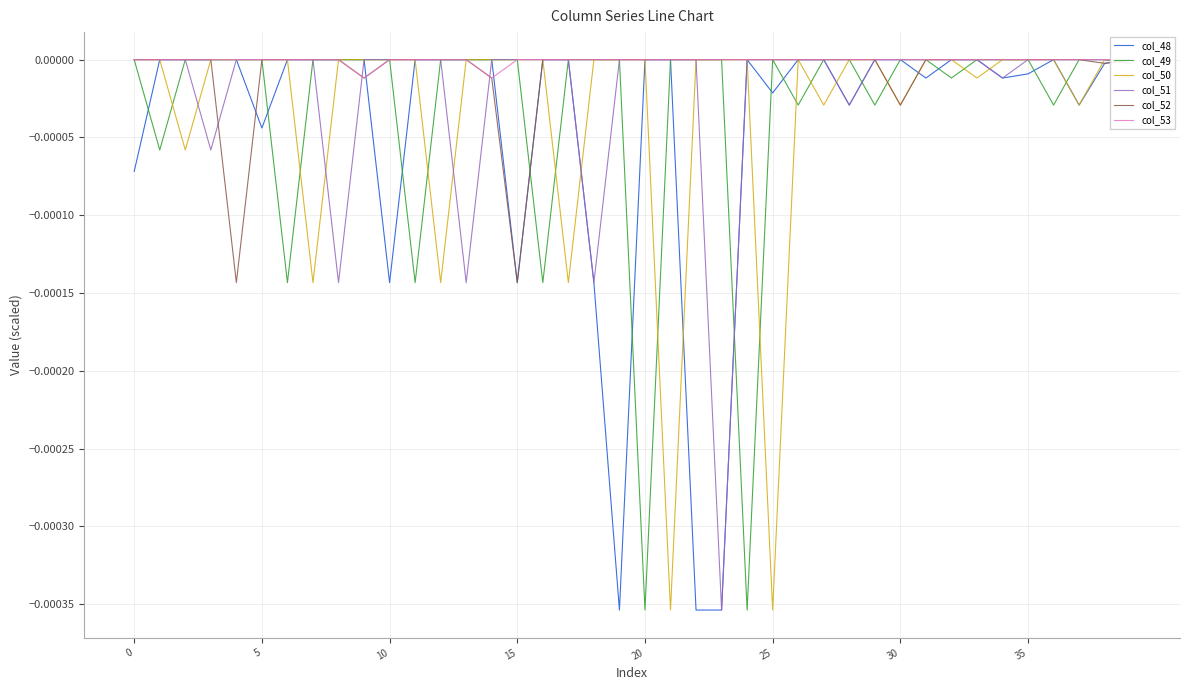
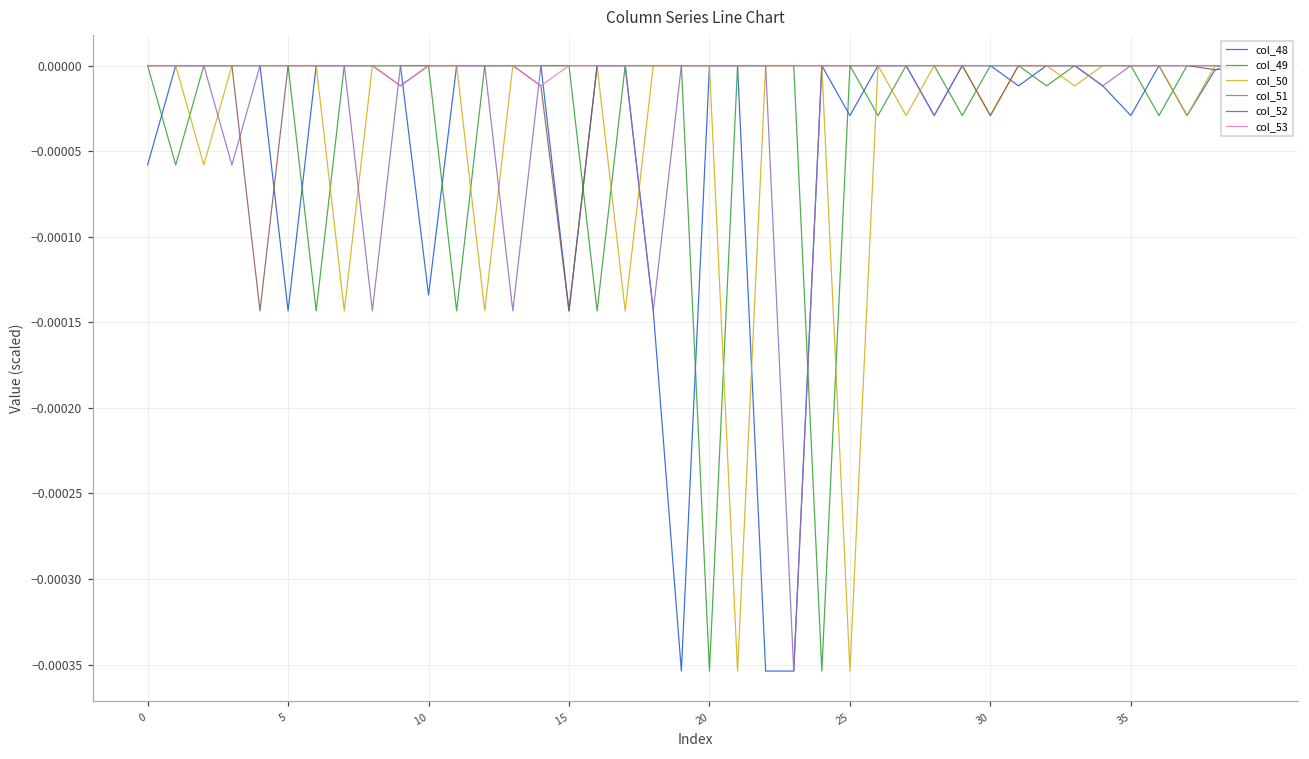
col_48, 0: -0.000072 -> -0.000058
col_48, 5: -0.000044 -> -0.000143
col_48, 10: -0.000143 -> -0.000134
col_48, 25: -0.000021 -> -0.000029
col_48, 35: -0.000009 -> -0.000029
